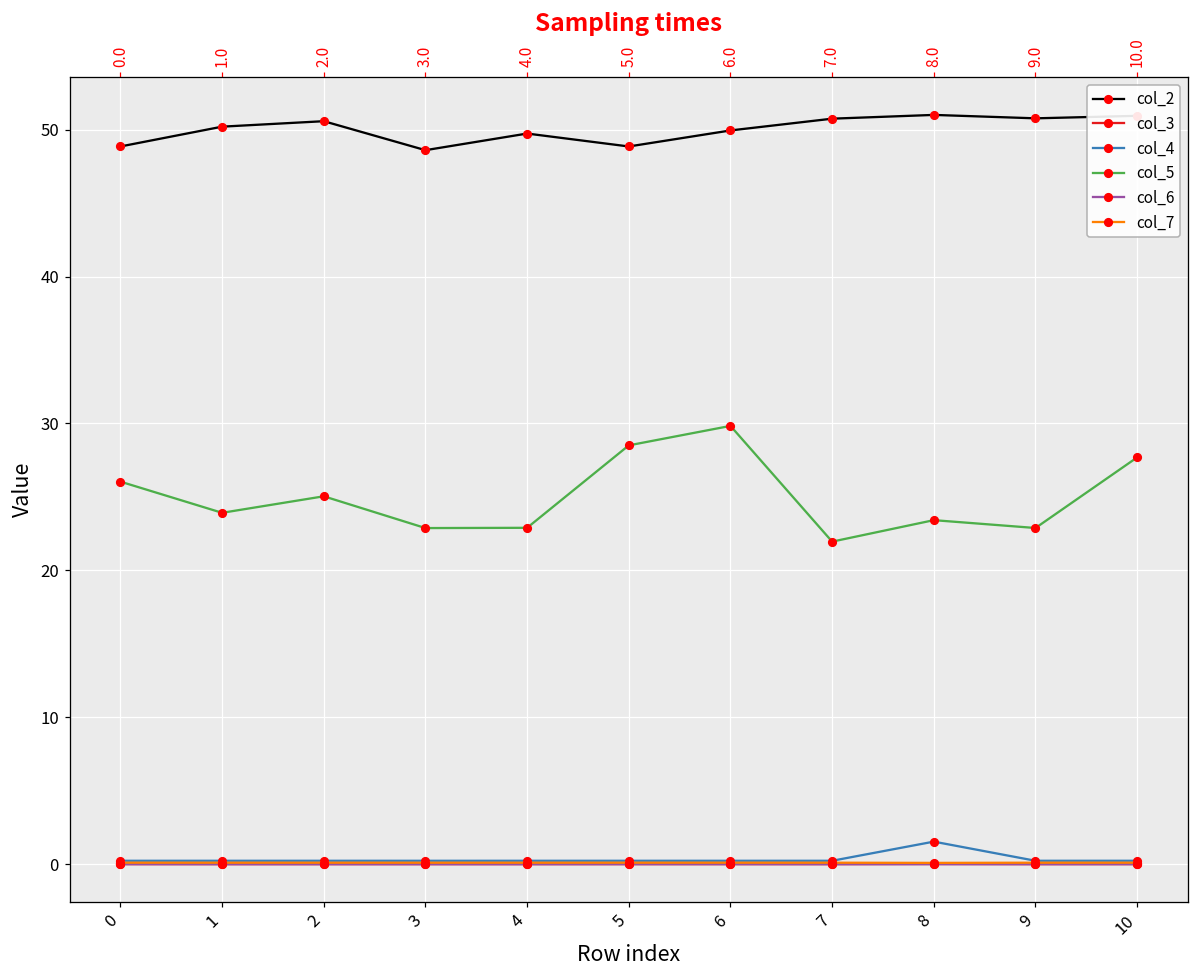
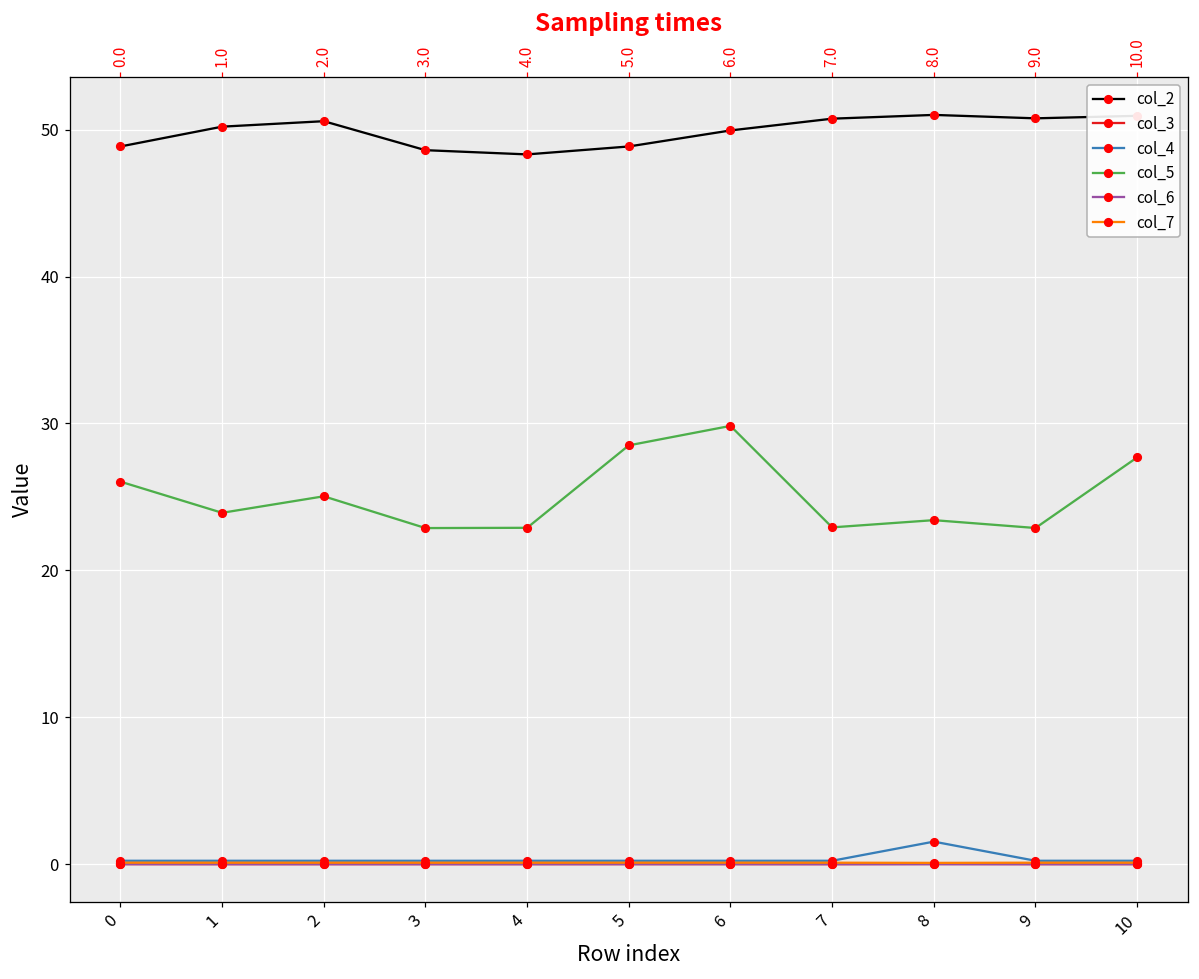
col_2, 4: 49.7 -> 48.3
col_5, 7: 22.0 -> 22.9
